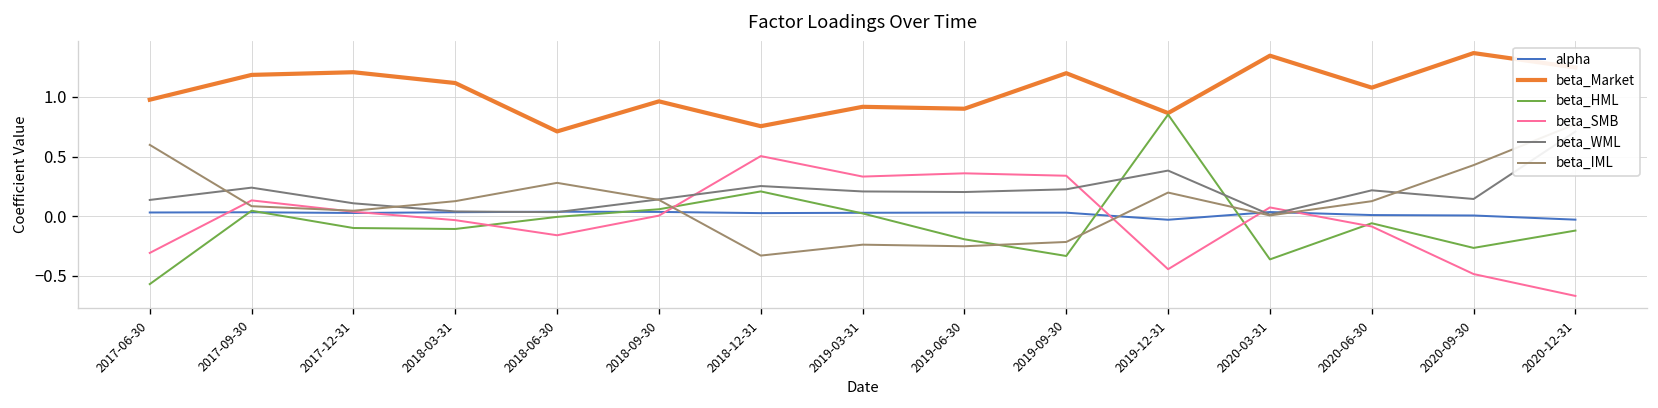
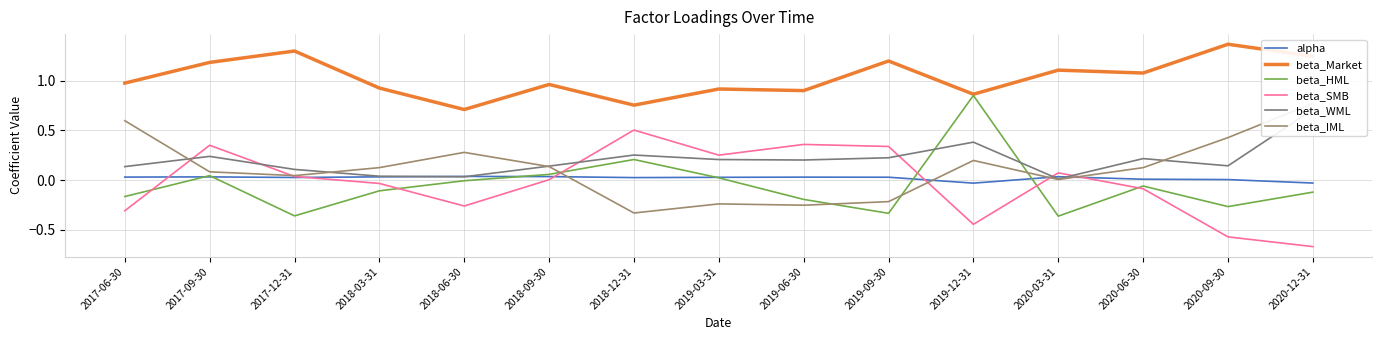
beta_HML, 2017-06-30: -0.6 -> -0.2
beta_SMB, 2017-09-30: 0.1 -> 0.4
beta_Market, 2017-12-31: 1.2 -> 1.3
beta_HML, 2017-12-31: -0.1 -> -0.4
beta_Market, 2018-03-31: 1.1 -> 0.9
beta_SMB, 2018-06-30: -0.2 -> -0.3
beta_SMB, 2019-03-31: 0.33 -> 0.25
beta_Market, 2020-03-31: 1.3 -> 1.1
beta_SMB, 2020-09-30: -0.5 -> -0.6
